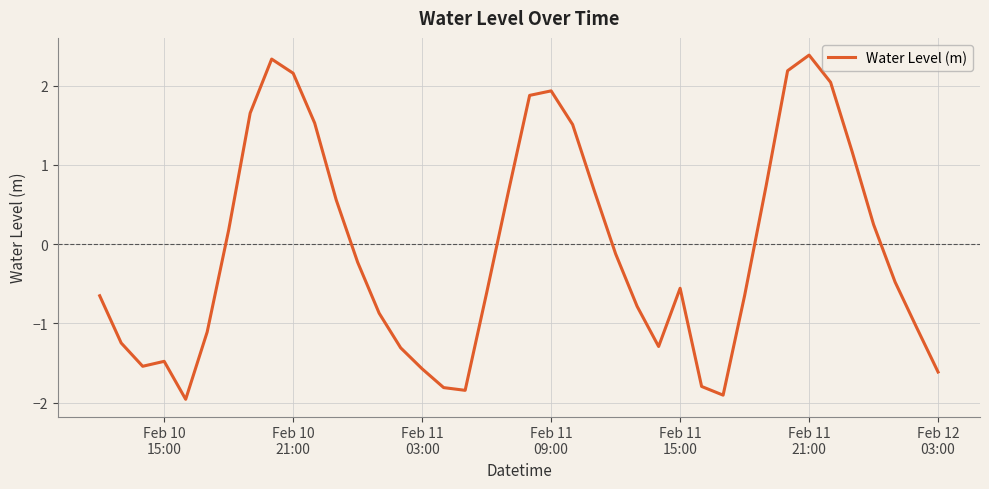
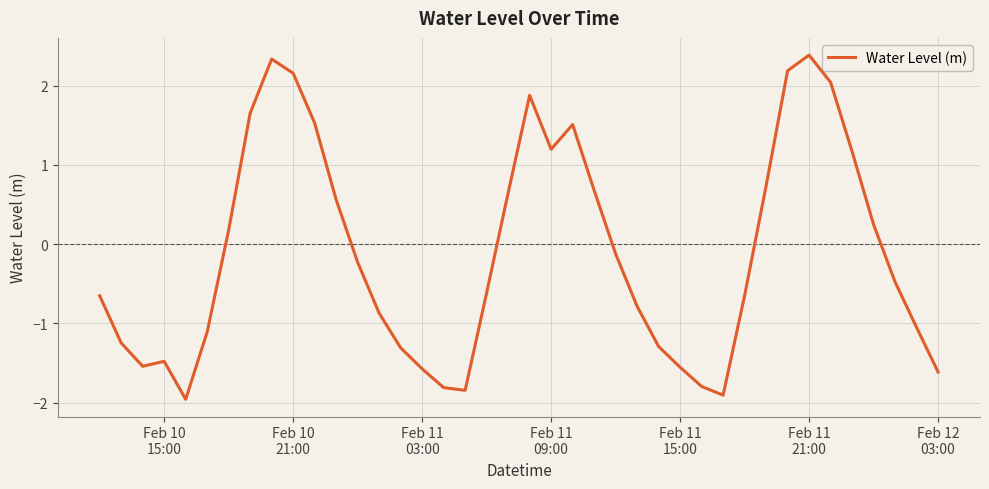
Feb 11 09:00: 1.9 -> 1.2
Feb 11 15:00: -0.6 -> -1.6
